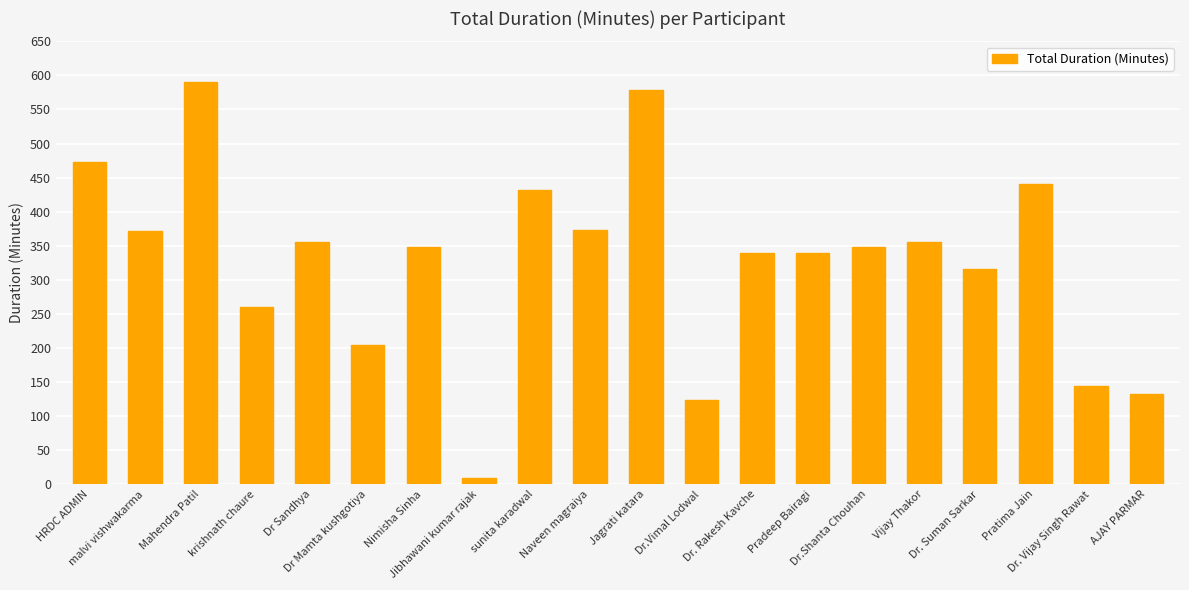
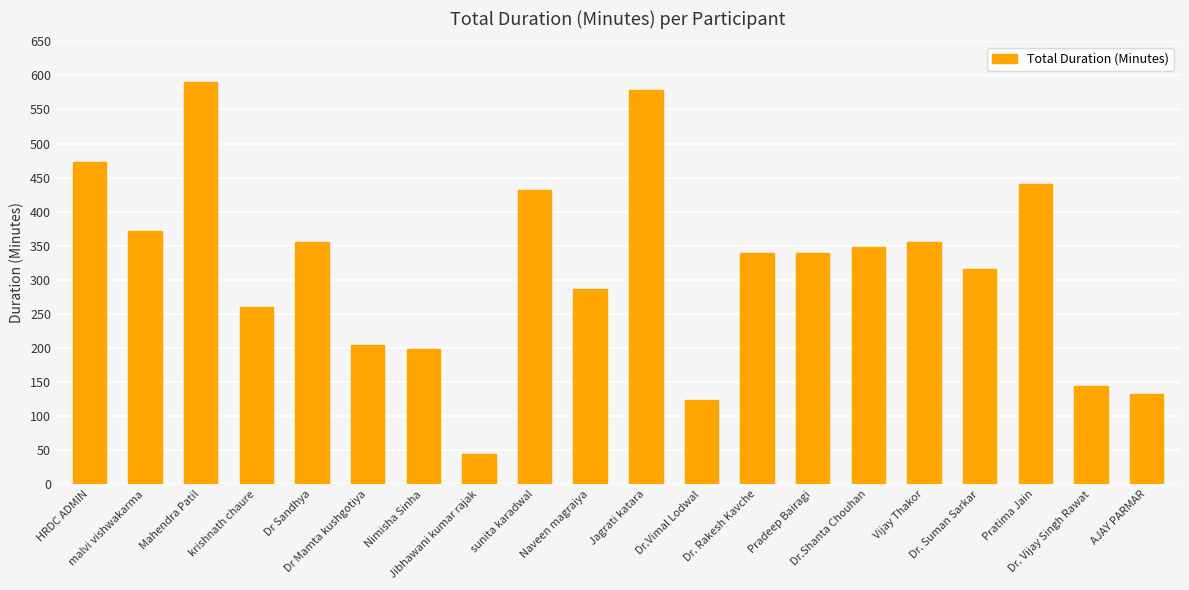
Nimisha Sinha: 350 -> 200
Jibhawani kumar rajak: 10 -> 40
Naveen magraiya: 370 -> 290
